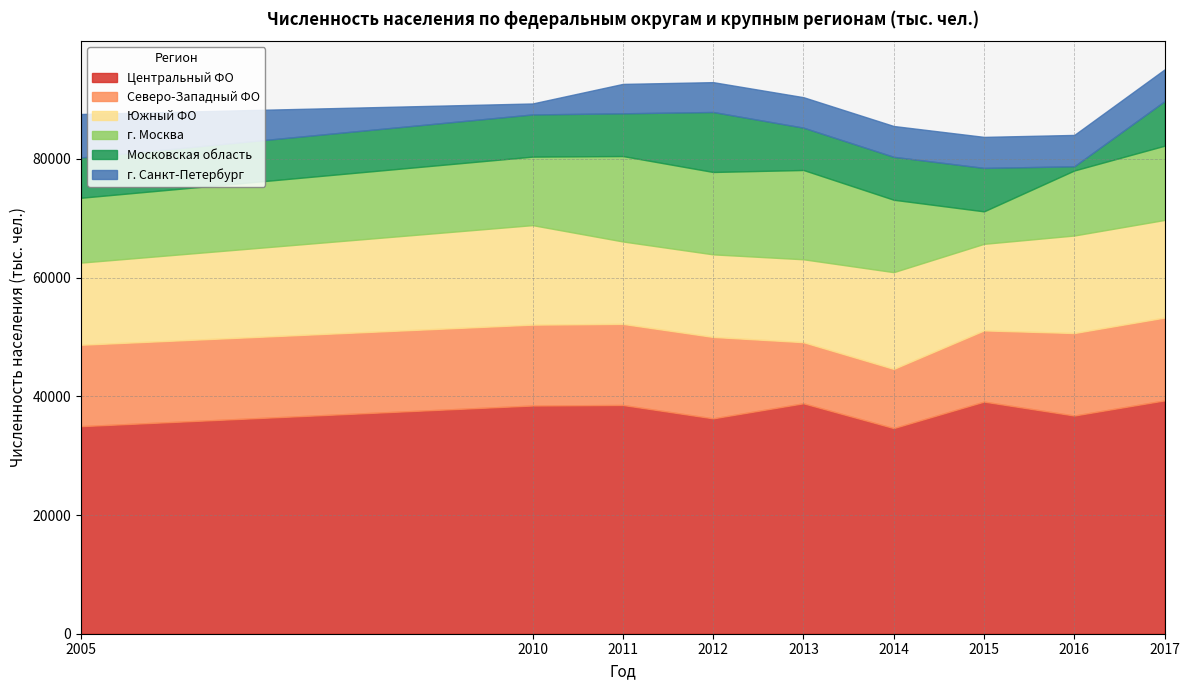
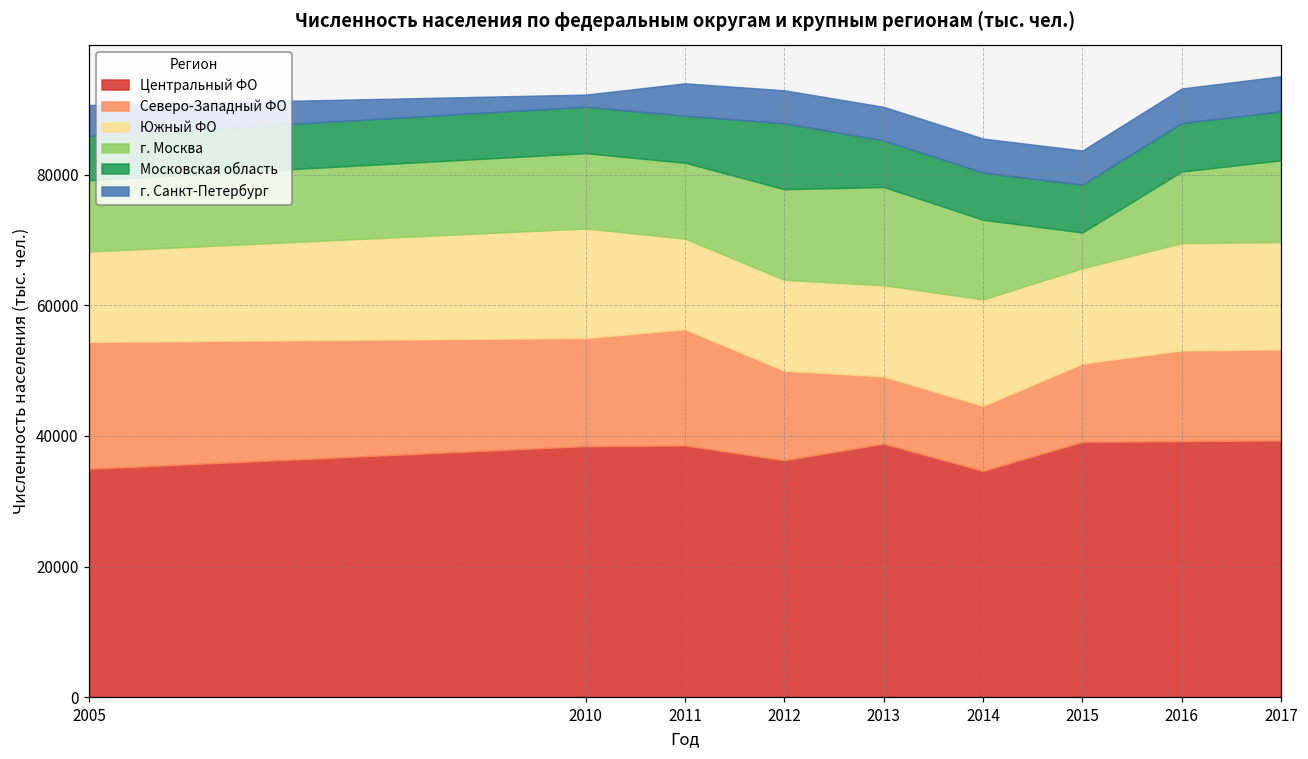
Северо-Западный ФО, 2005: 14000 -> 19000
г. Санкт-Петербург, 2005: 7000 -> 5000
Северо-Западный ФО, 2010: 14000 -> 17000
Северо-Западный ФО, 2011: 14000 -> 18000
г. Москва, 2011: 14000 -> 12000
Центральный ФО, 2016: 37000 -> 39000
Московская область, 2016: 1000 -> 7000
